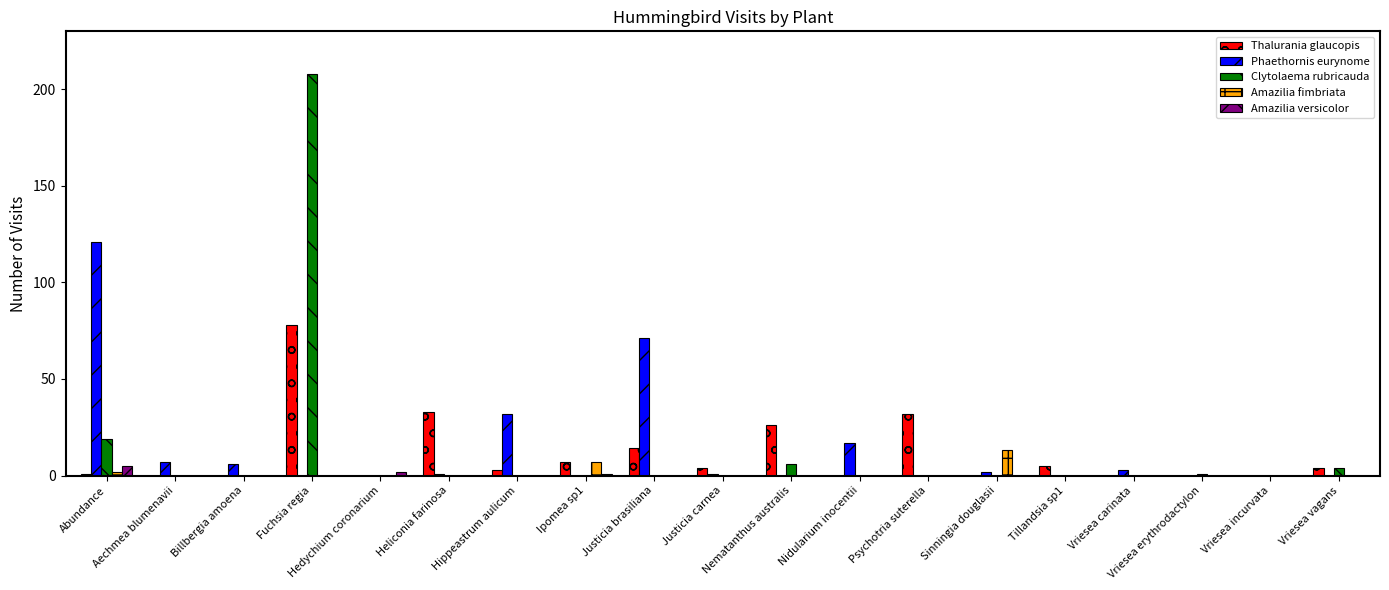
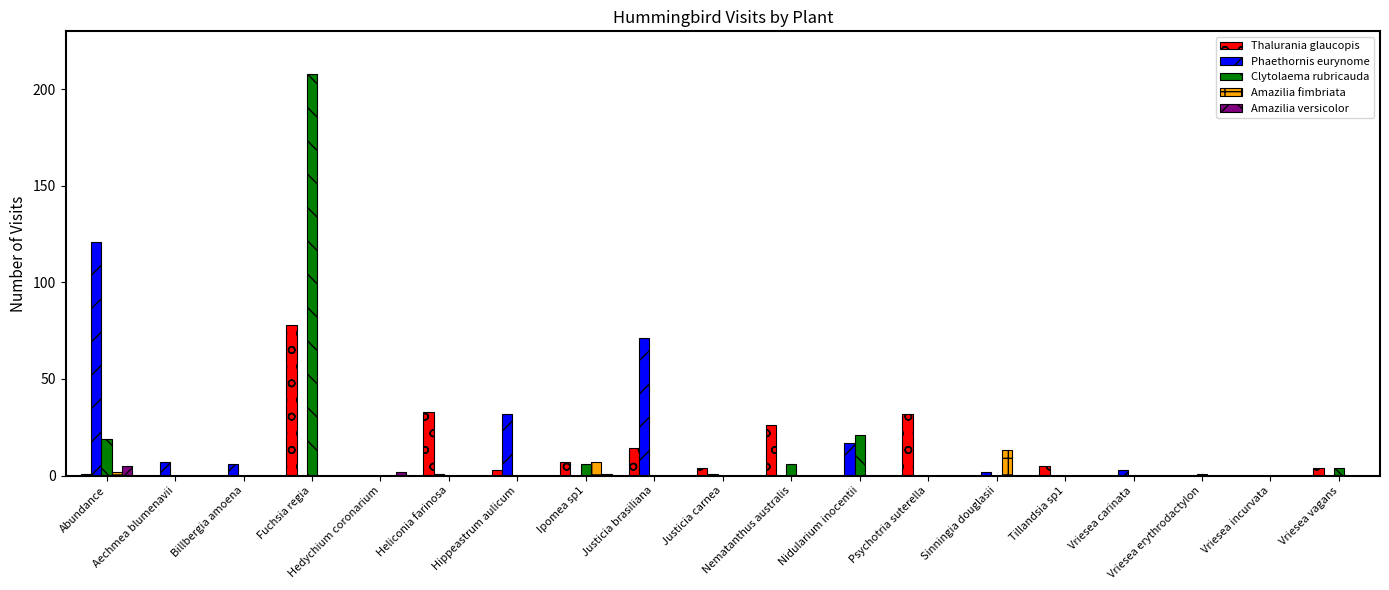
Clytolaema rubricauda, Ipomea sp1: 0 -> 6
Clytolaema rubricauda, Nidularium inocentii: 0 -> 21
